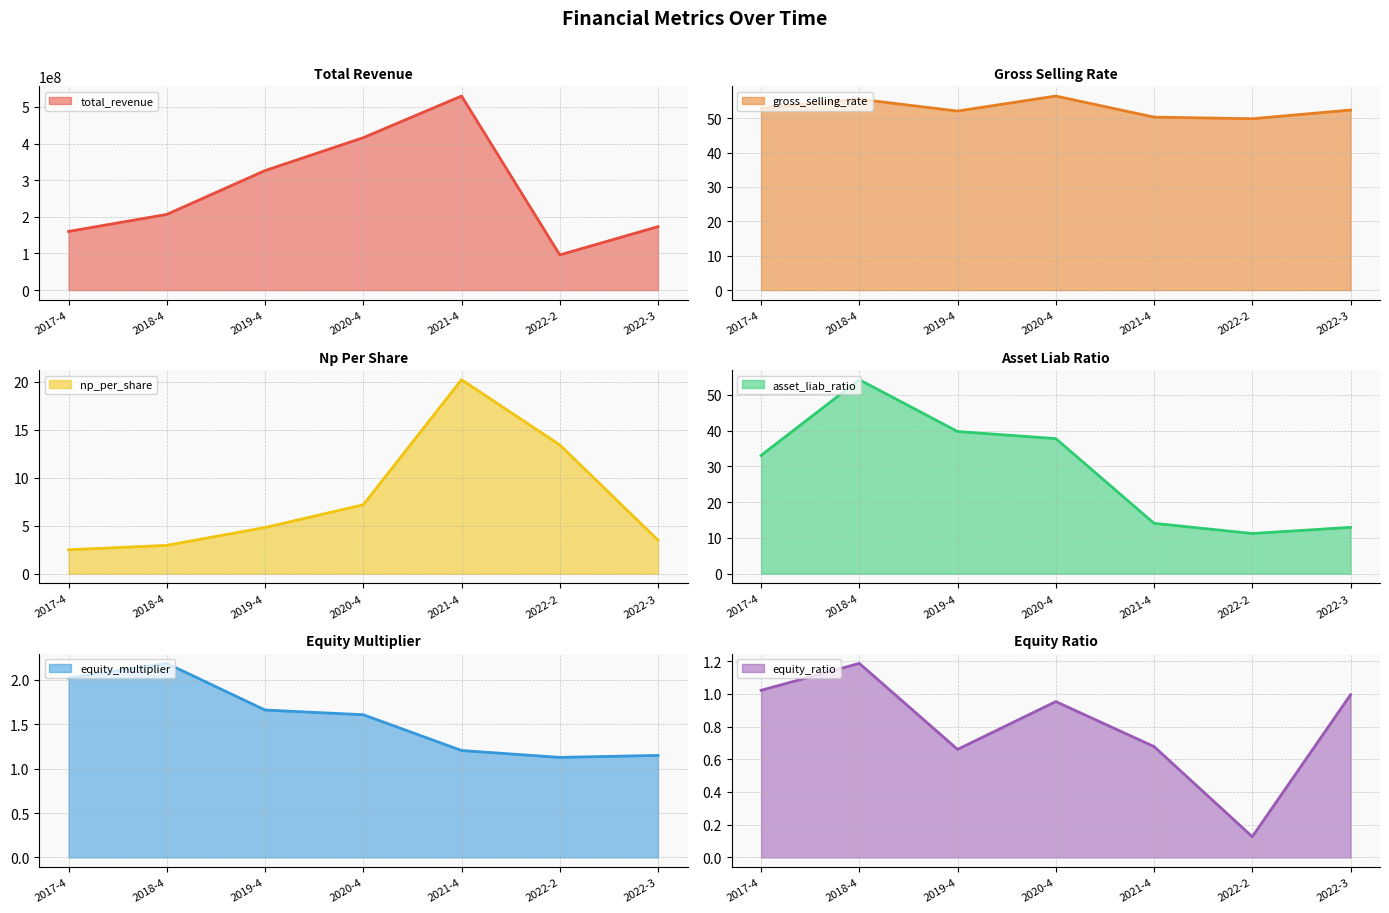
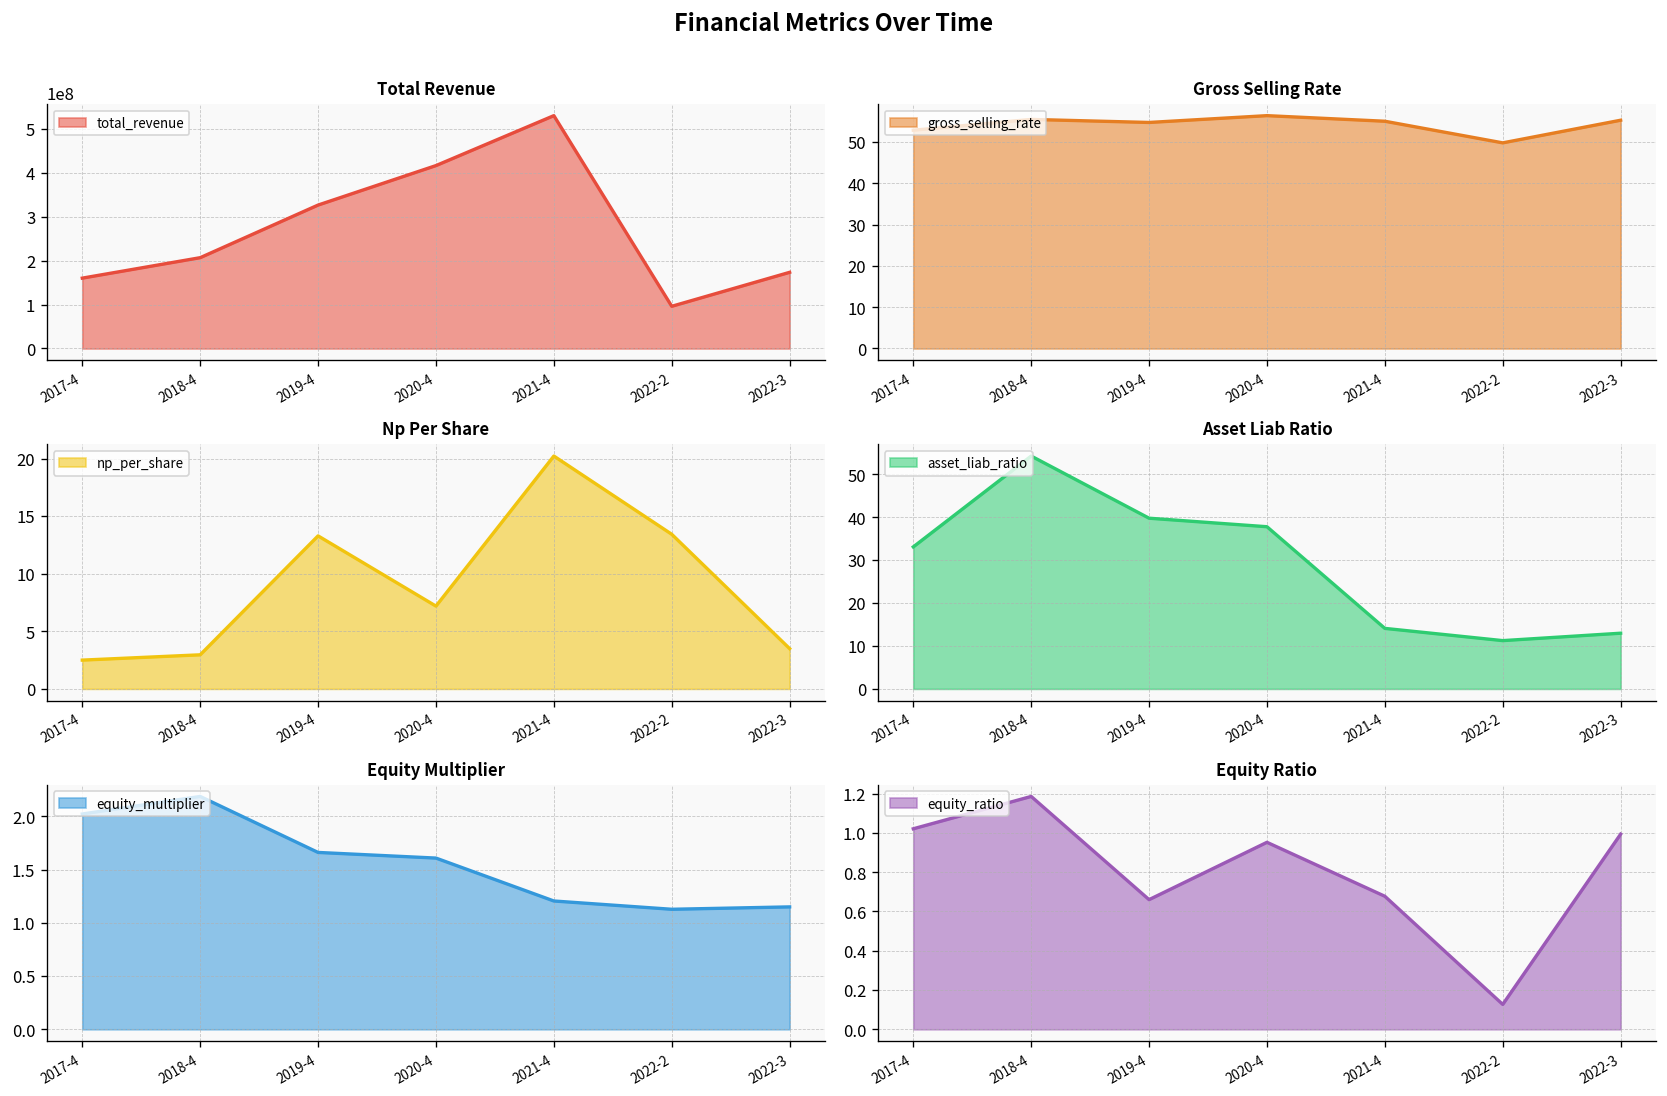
Gross Selling Rate, 2019-4: 52 -> 55
Gross Selling Rate, 2021-4: 50 -> 55
Gross Selling Rate, 2022-3: 52 -> 55
Np Per Share, 2019-4: 5 -> 13
